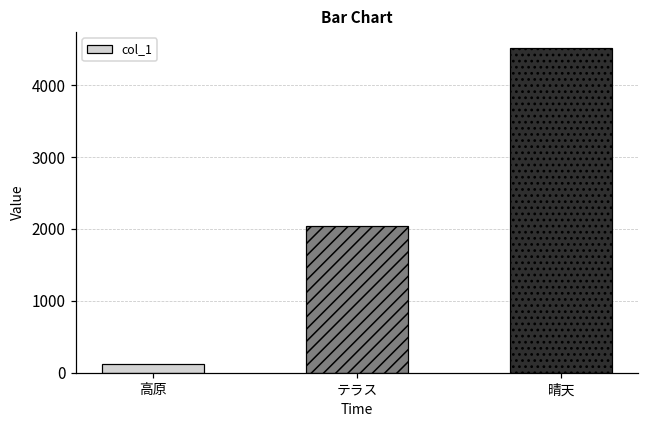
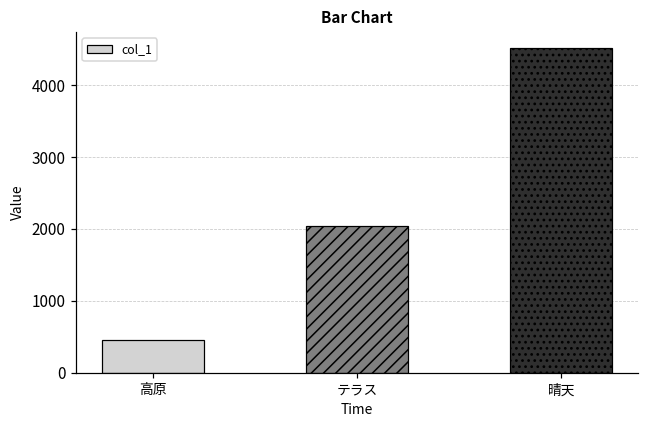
高原: 100 -> 500
